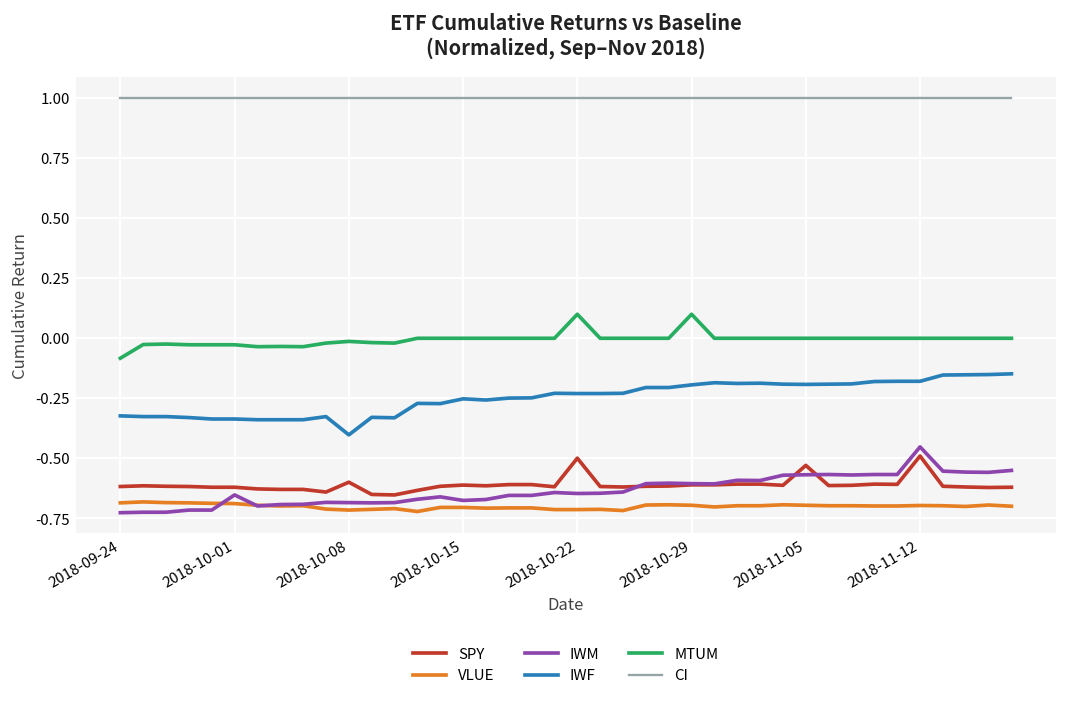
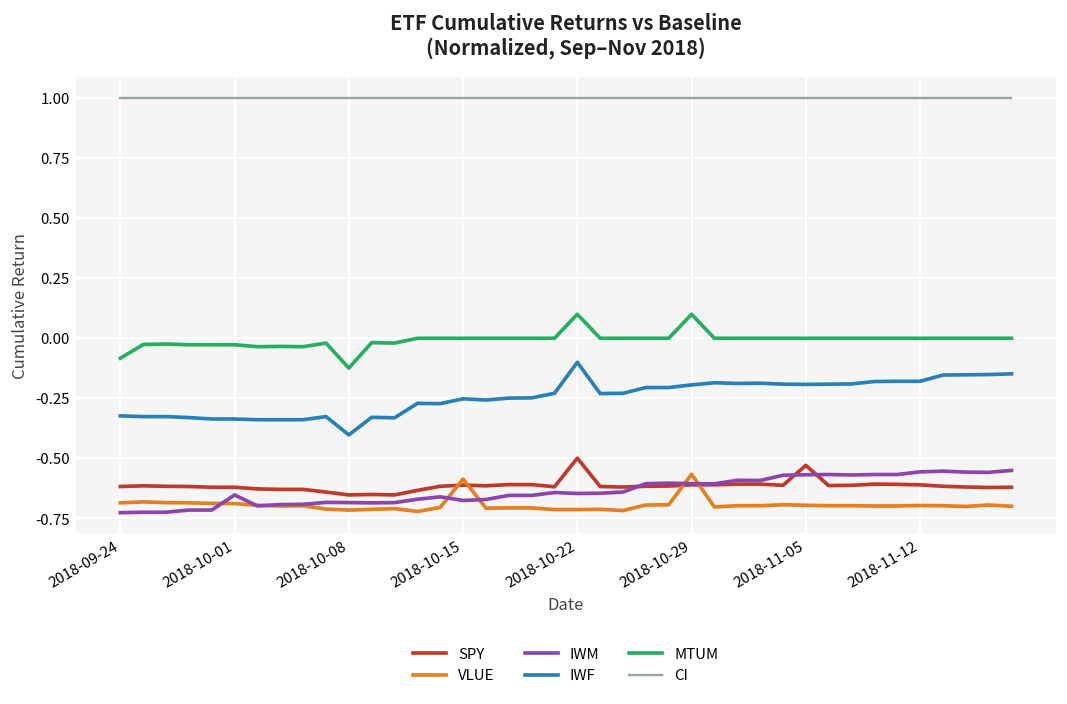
SPY, 2018-10-08: -0.60 -> -0.65
MTUM, 2018-10-08: -0.01 -> -0.12
VLUE, 2018-10-15: -0.70 -> -0.59
IWF, 2018-10-22: -0.23 -> -0.10
VLUE, 2018-10-29: -0.70 -> -0.57
SPY, 2018-11-12: -0.49 -> -0.61
IWM, 2018-11-12: -0.45 -> -0.56
